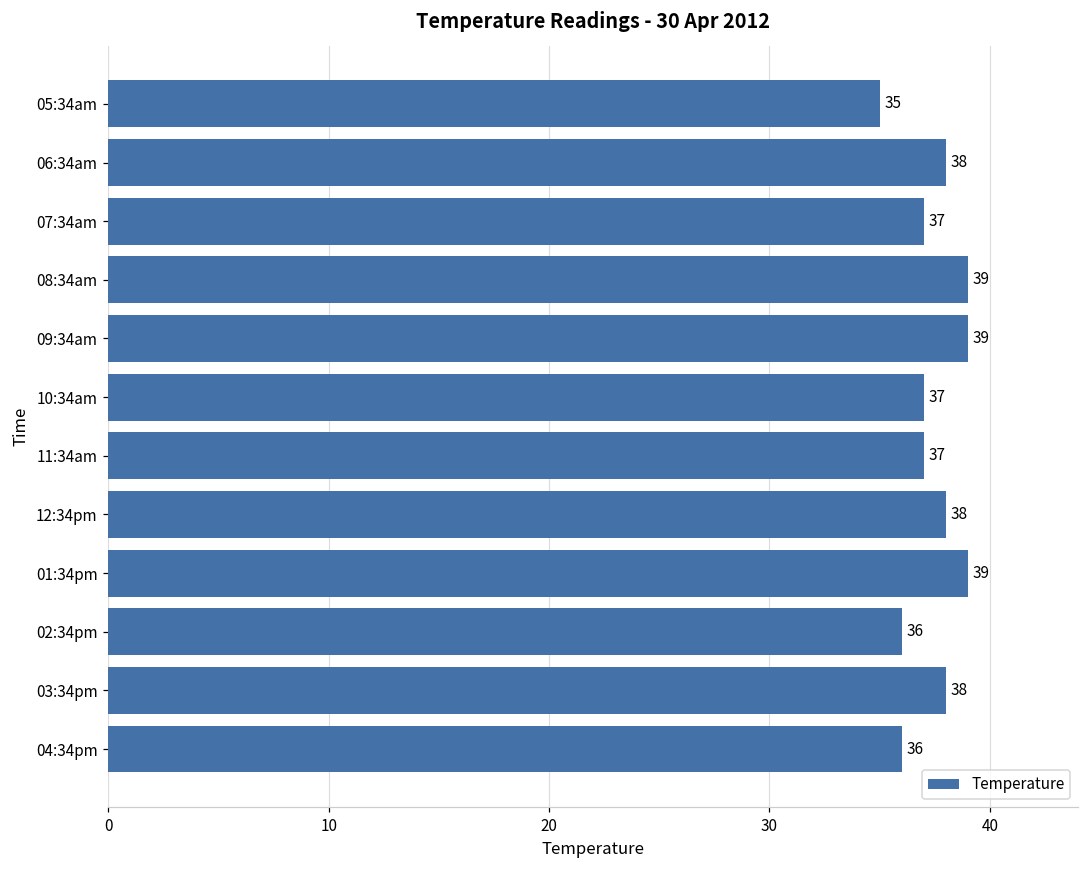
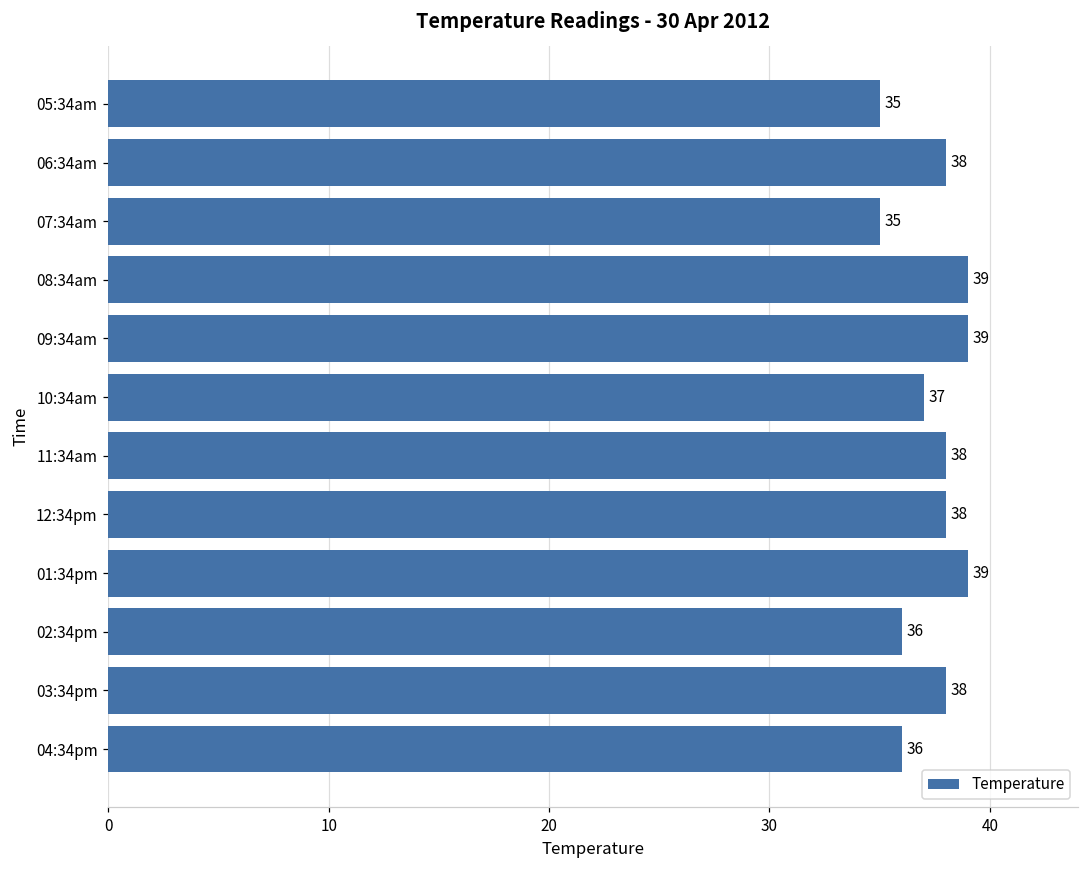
07:34am: 37 -> 35
11:34am: 37 -> 38
